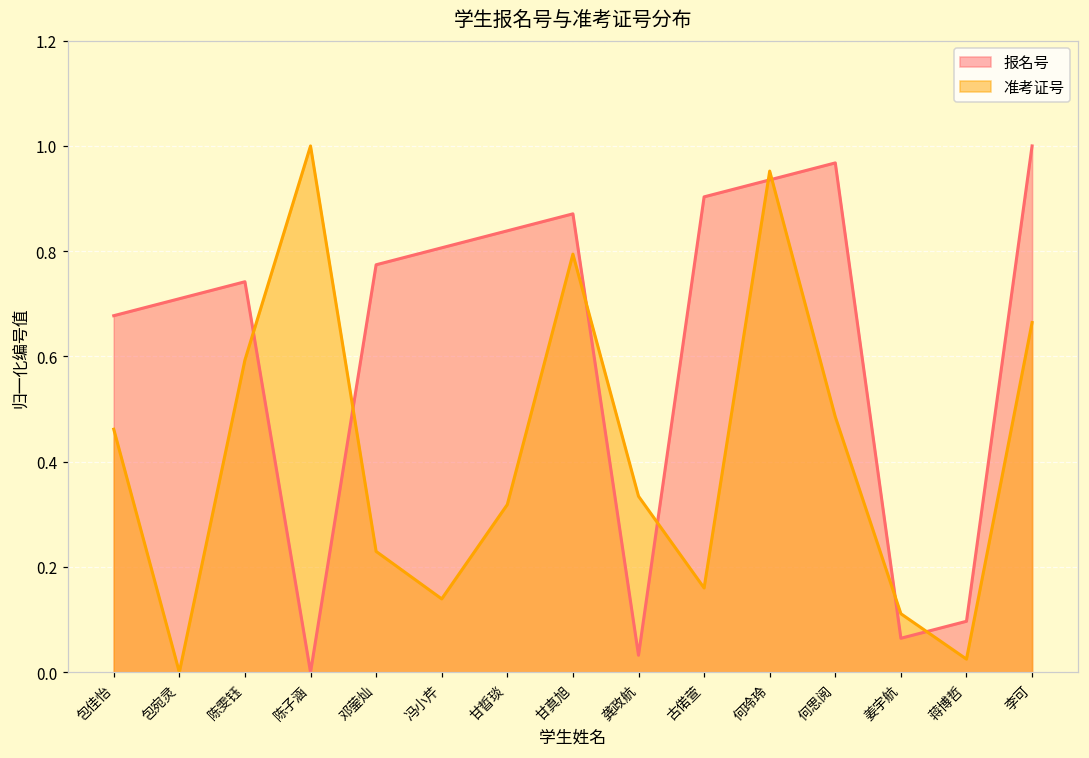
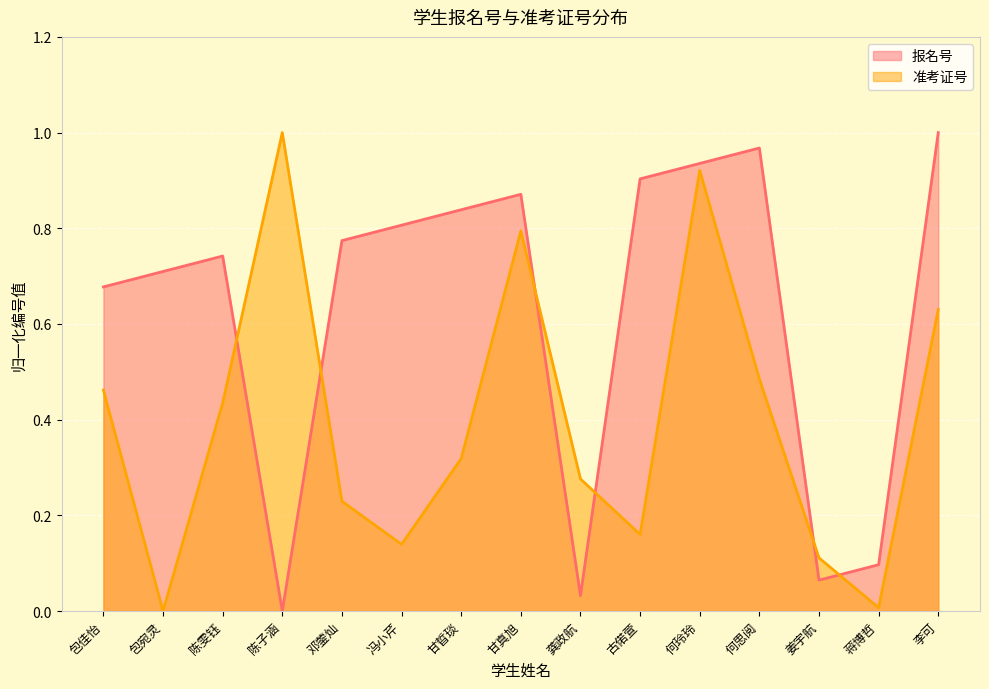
准考证号, 陈雯钰: 0.59 -> 0.43
准考证号, 龚政航: 0.33 -> 0.28
准考证号, 何玲玲: 0.95 -> 0.92
准考证号, 蒋博哲: 0.02 -> 0.01
准考证号, 李可: 0.66 -> 0.63
